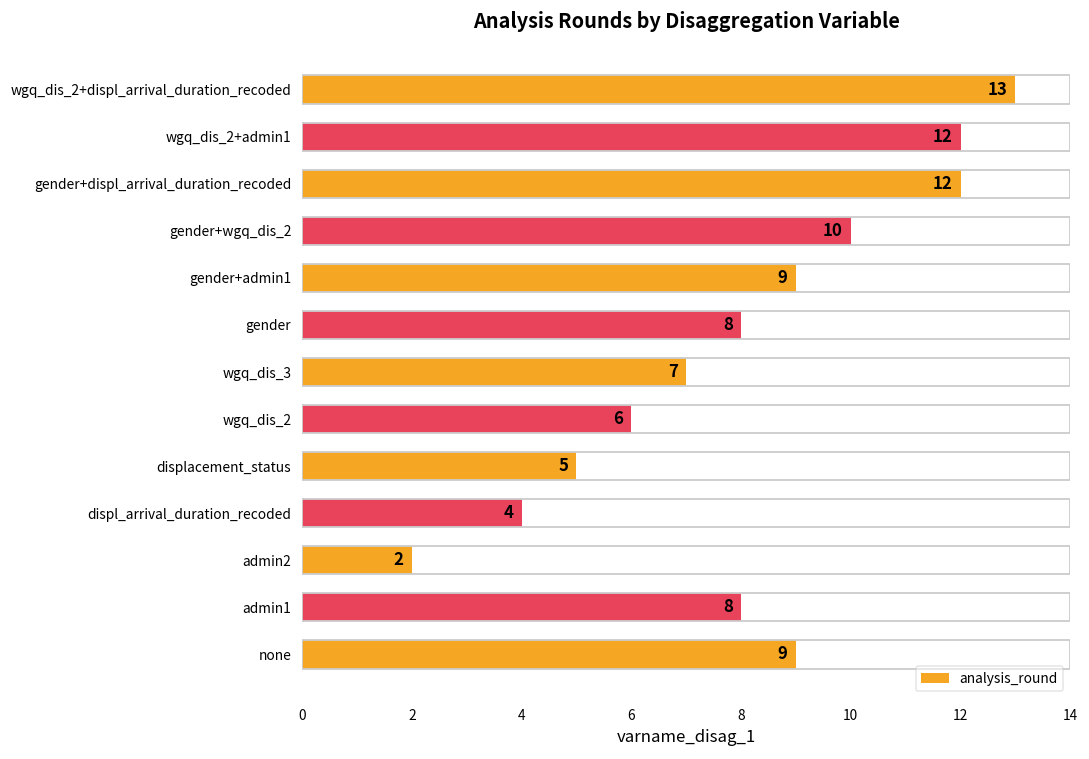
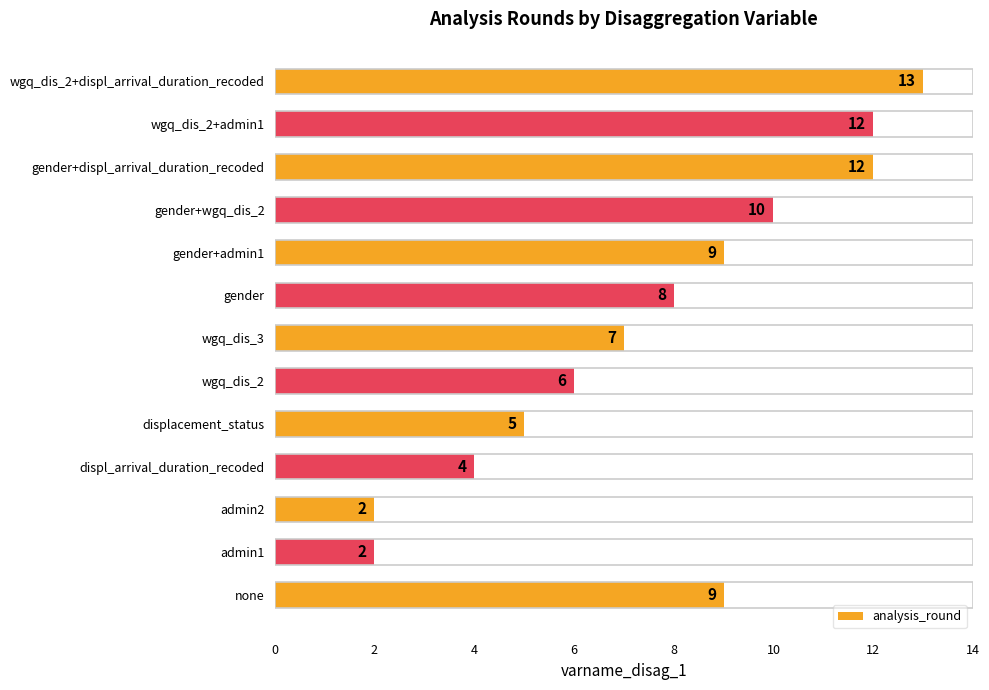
admin1: 8 -> 2
